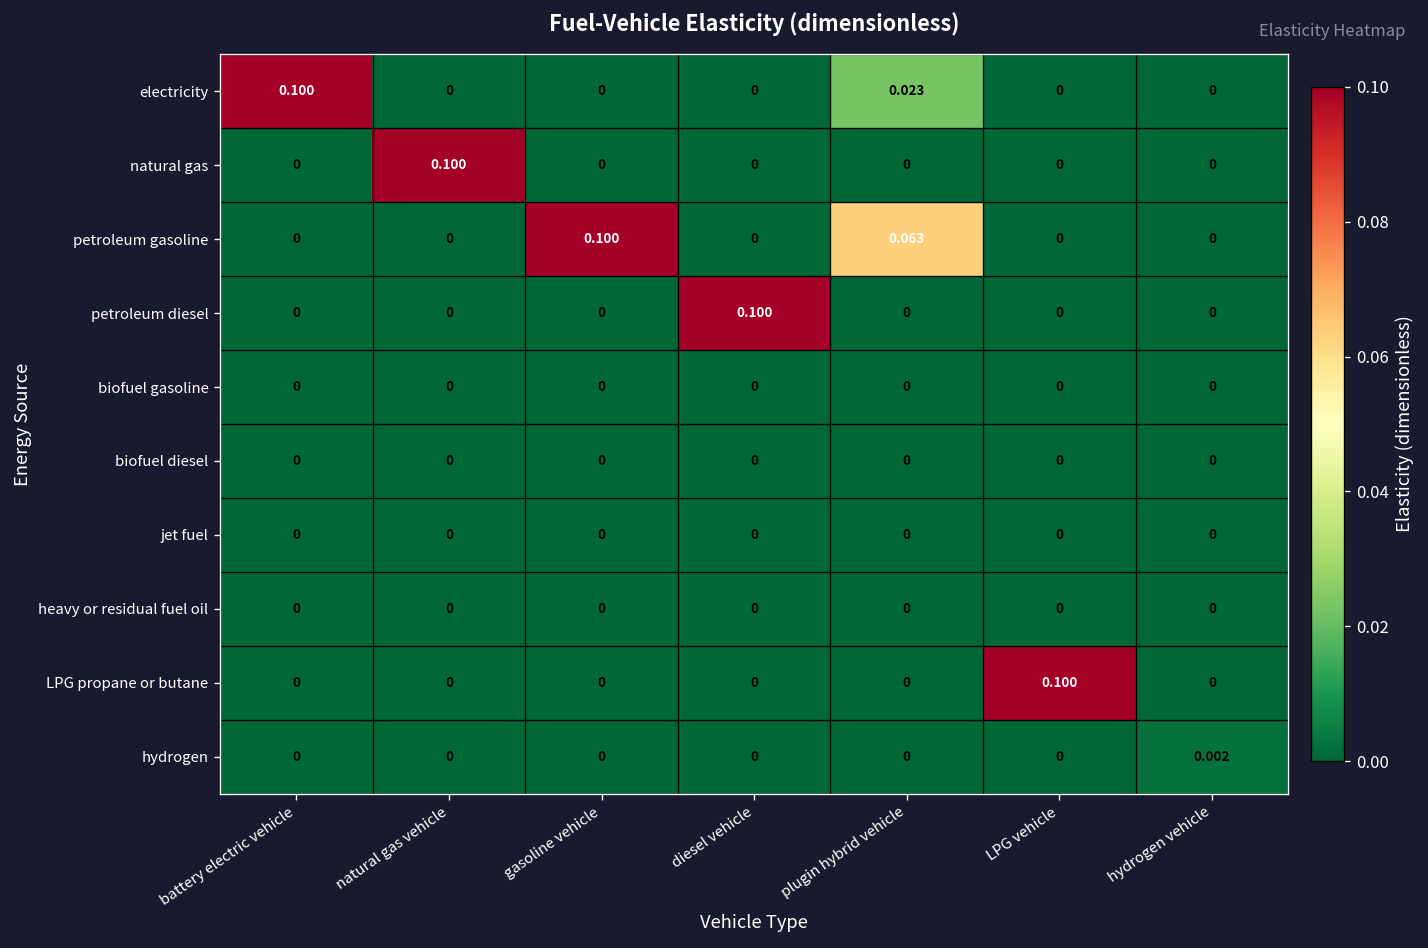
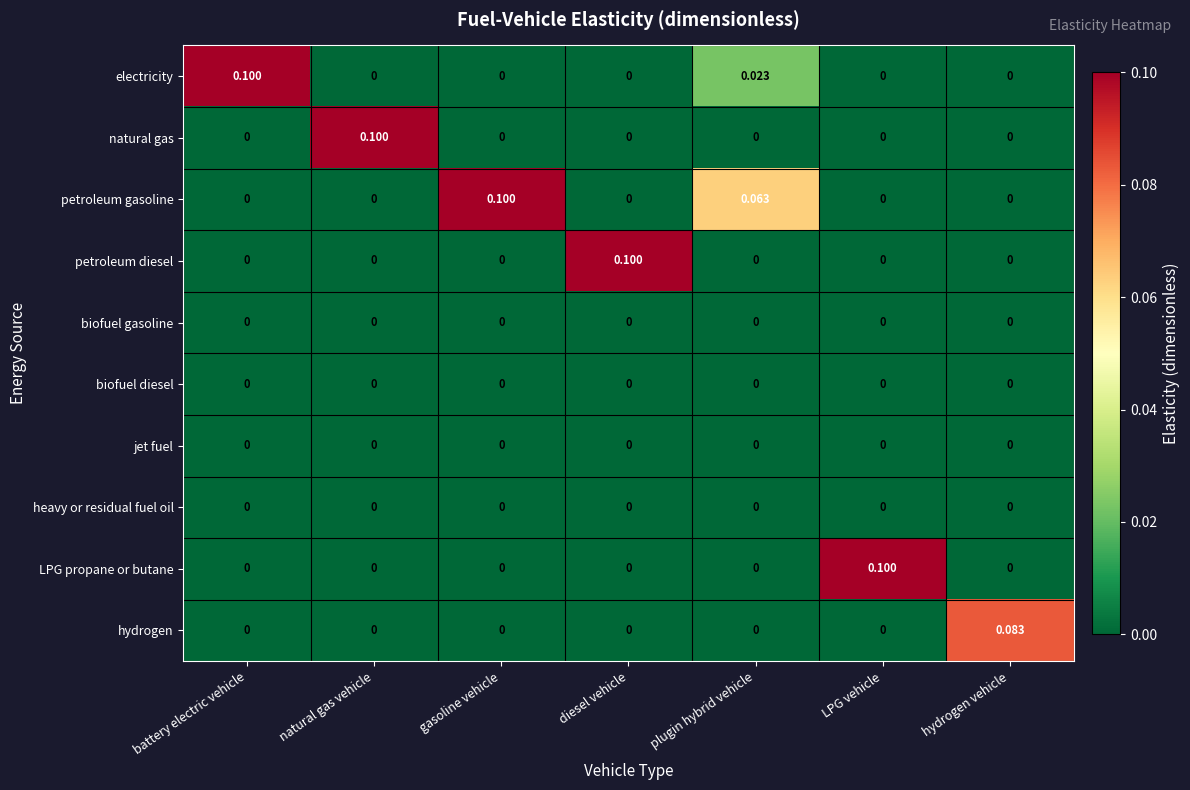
hydrogen, hydrogen vehicle: 0.002 -> 0.083
